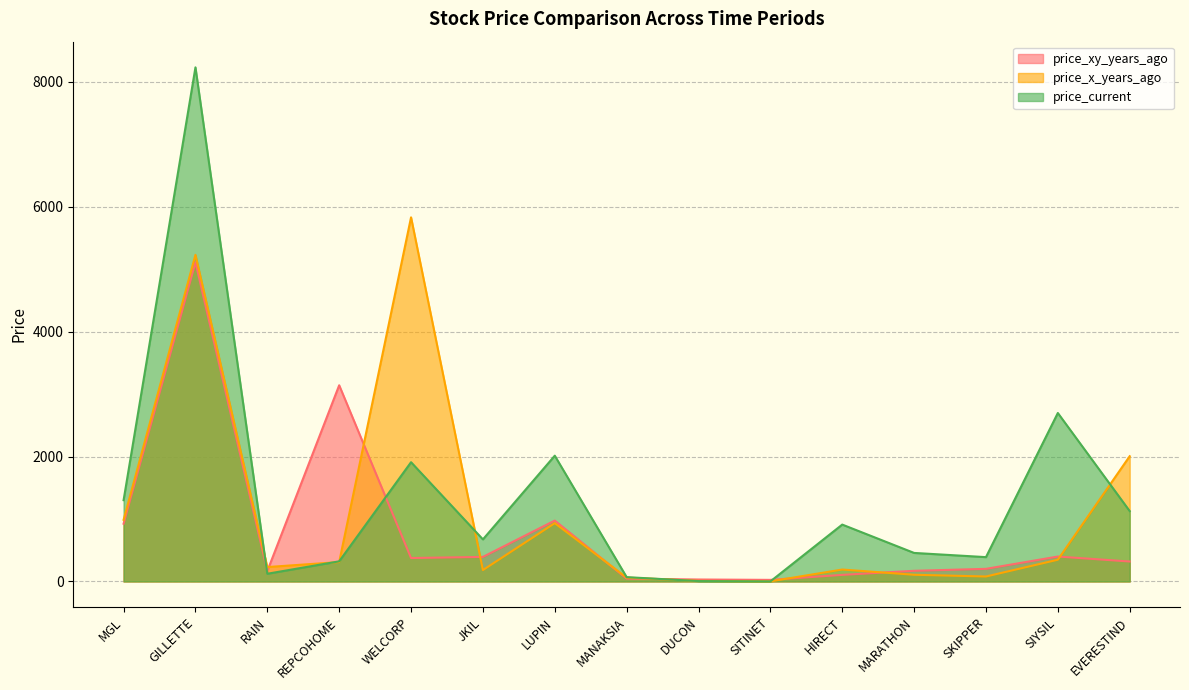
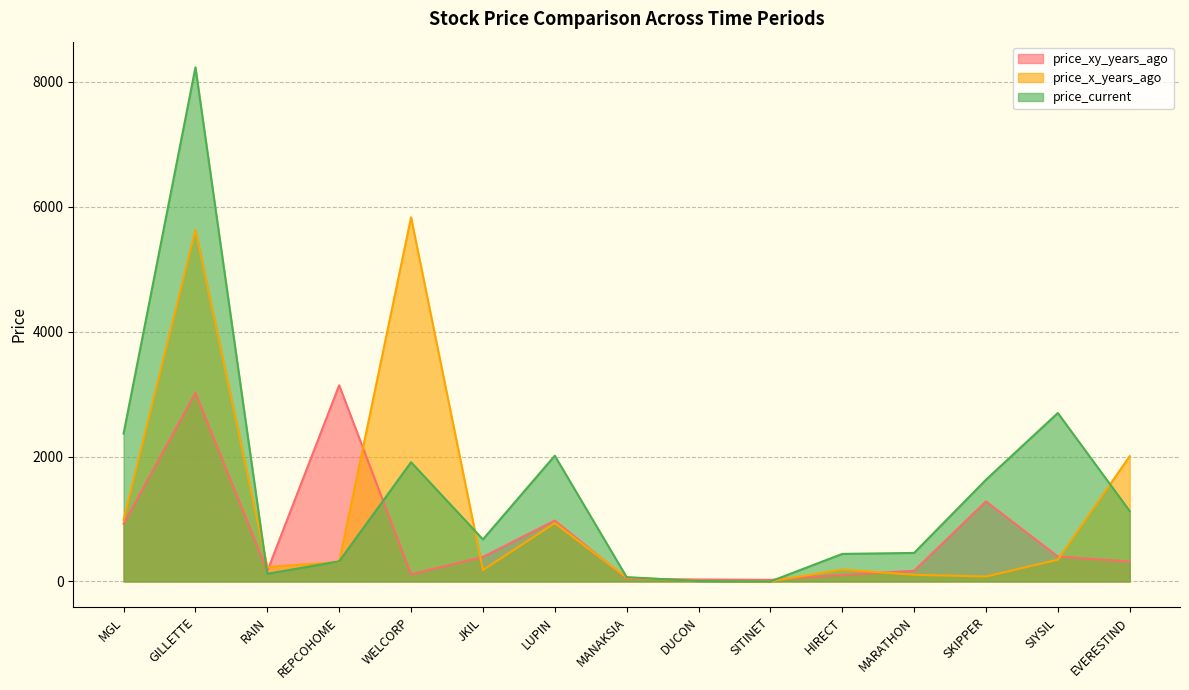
price_current, MGL: 1300 -> 2400
price_xy_years_ago, GILLETTE: 5100 -> 3000
price_x_years_ago, GILLETTE: 5200 -> 5600
price_xy_years_ago, WELCORP: 400 -> 100
price_current, HIRECT: 900 -> 400
price_xy_years_ago, SKIPPER: 200 -> 1300
price_current, SKIPPER: 400 -> 1600
